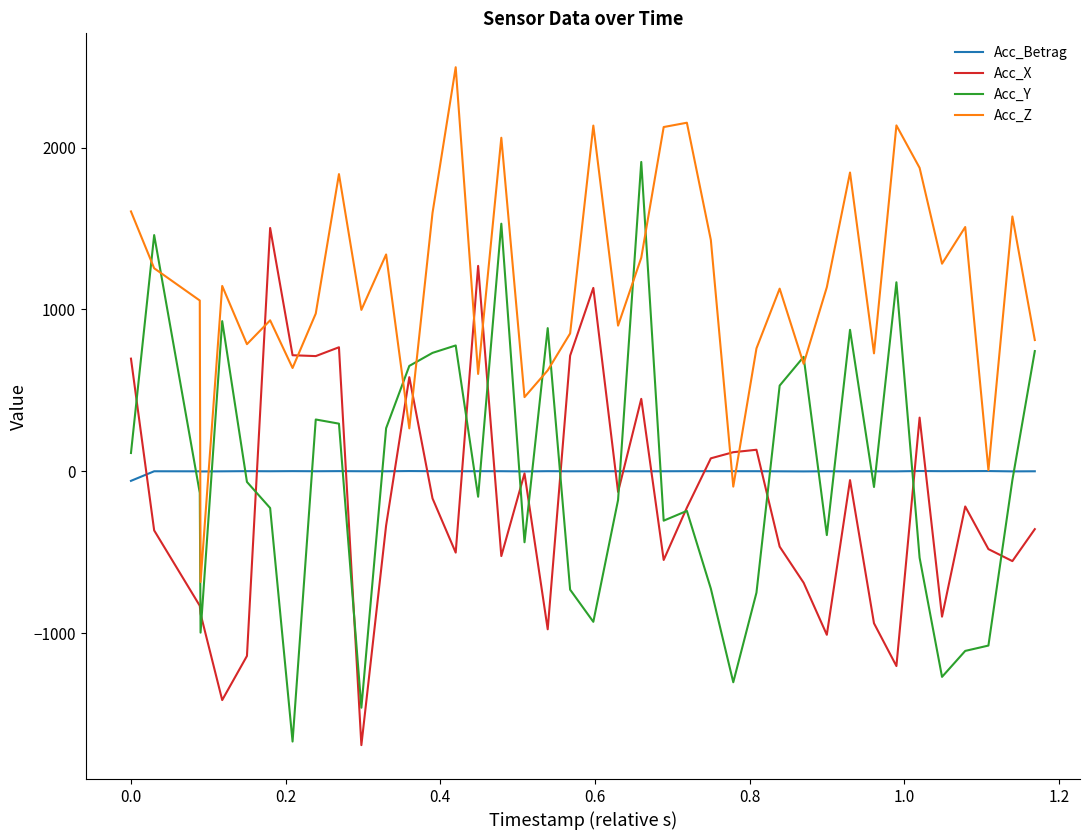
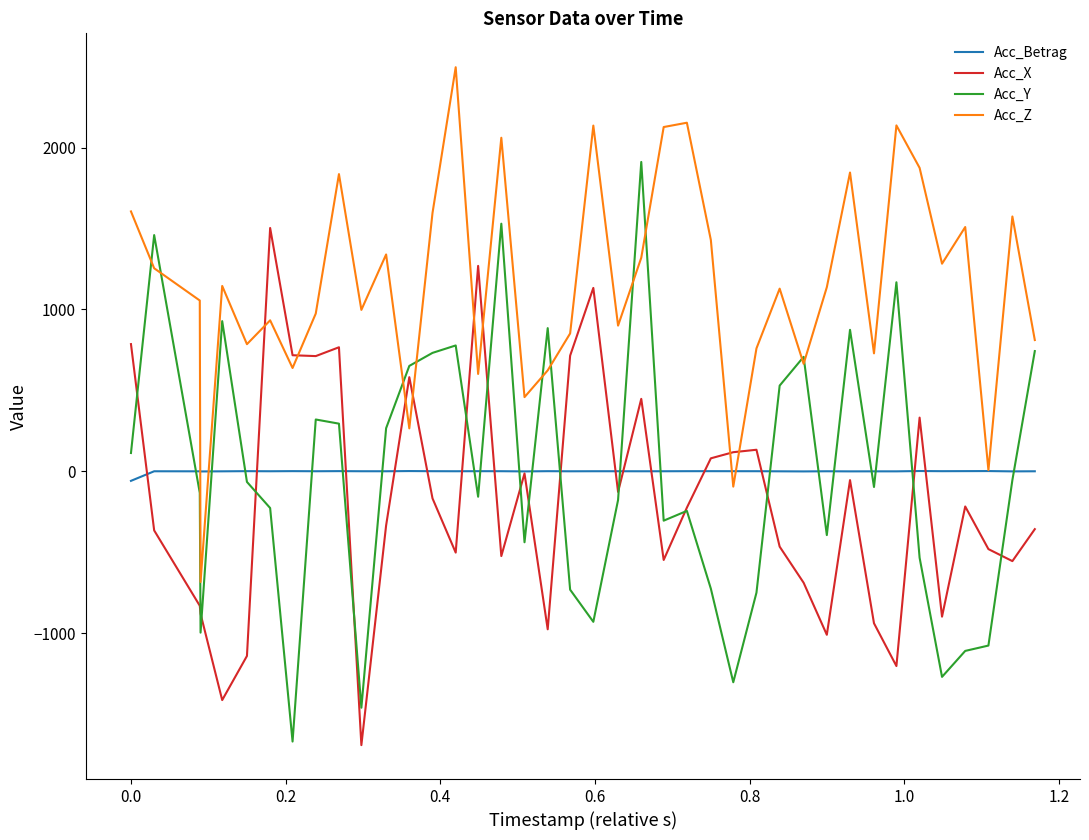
Acc_X, 0.0: 700 -> 790
